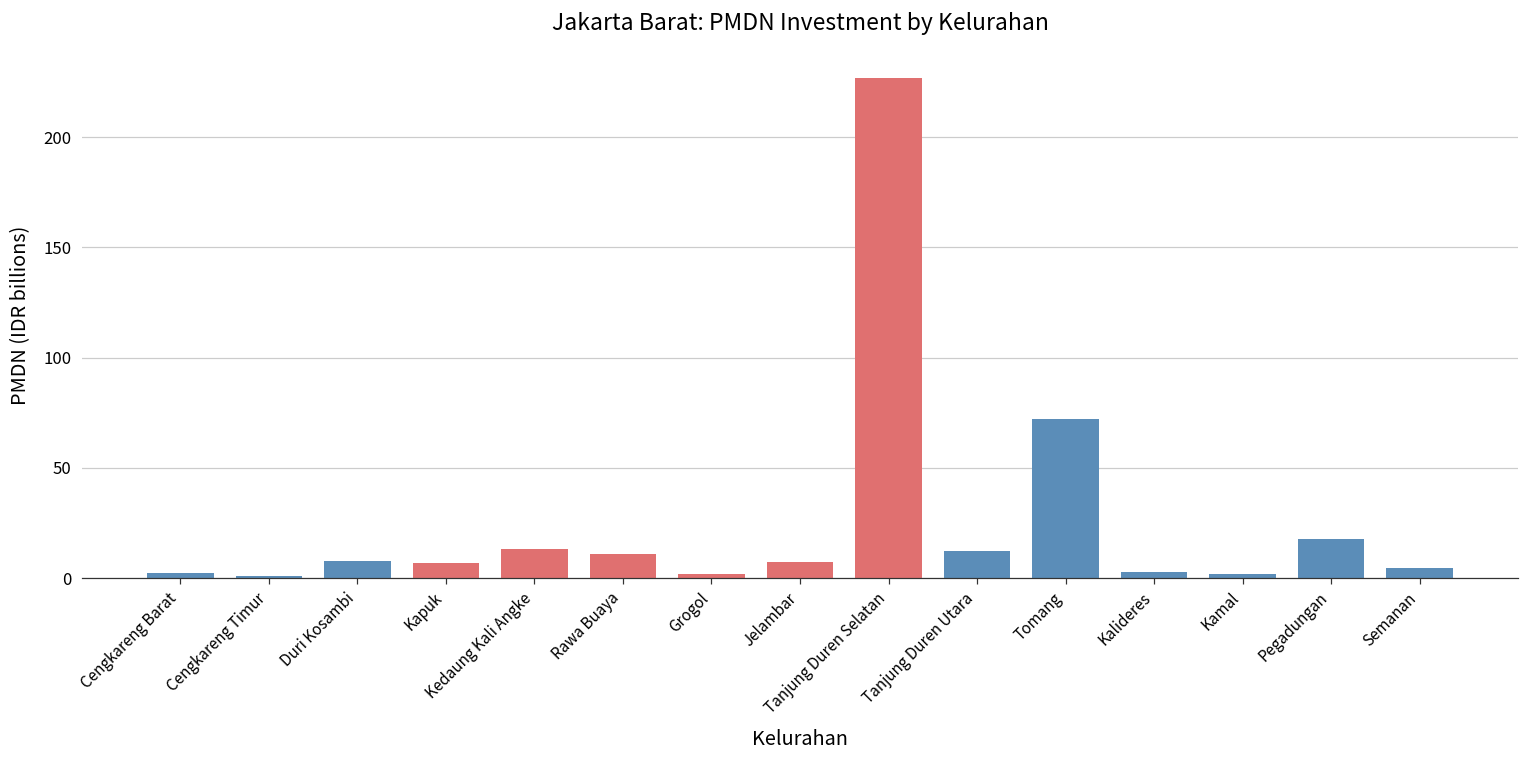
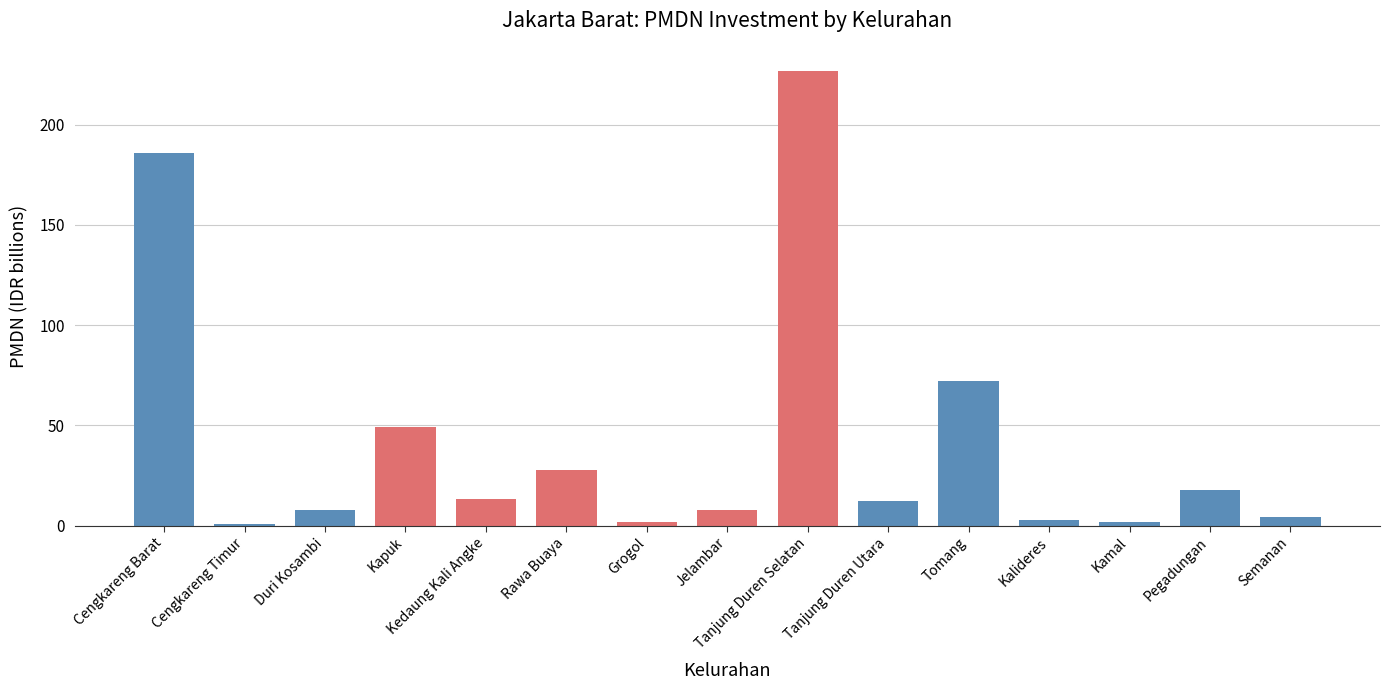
Cengkareng Barat: 2 -> 186
Kapuk: 7 -> 49
Rawa Buaya: 11 -> 28
